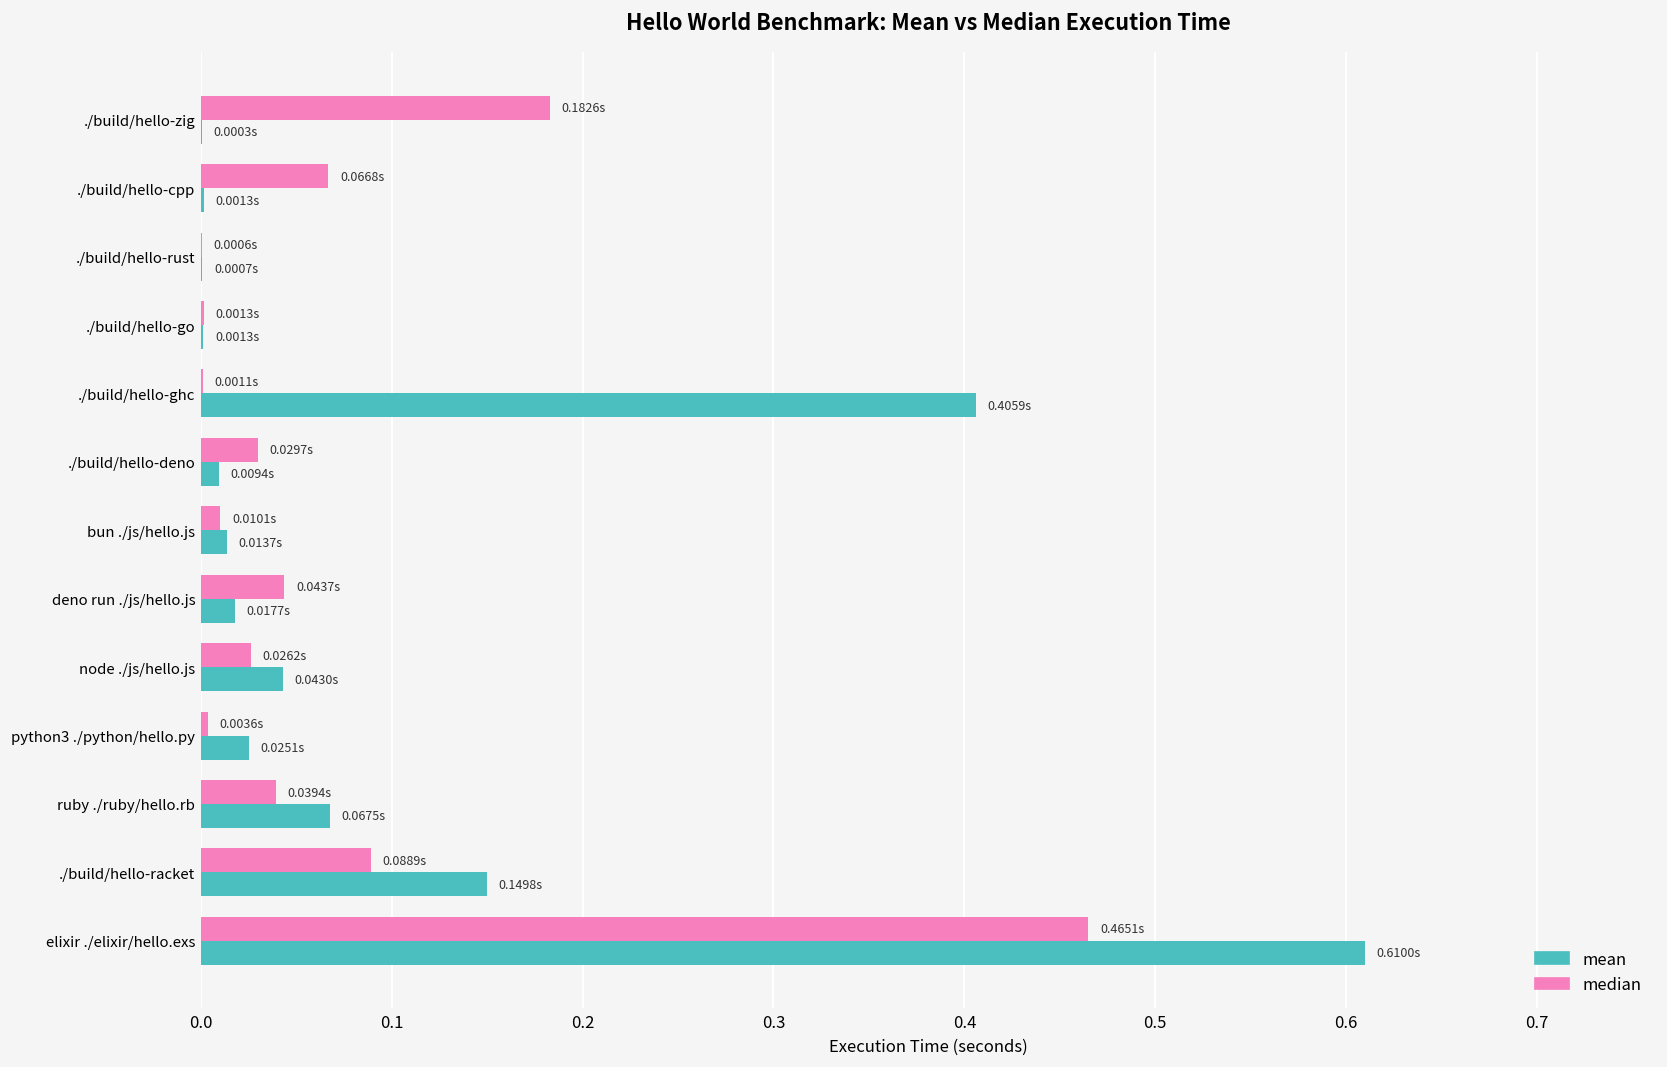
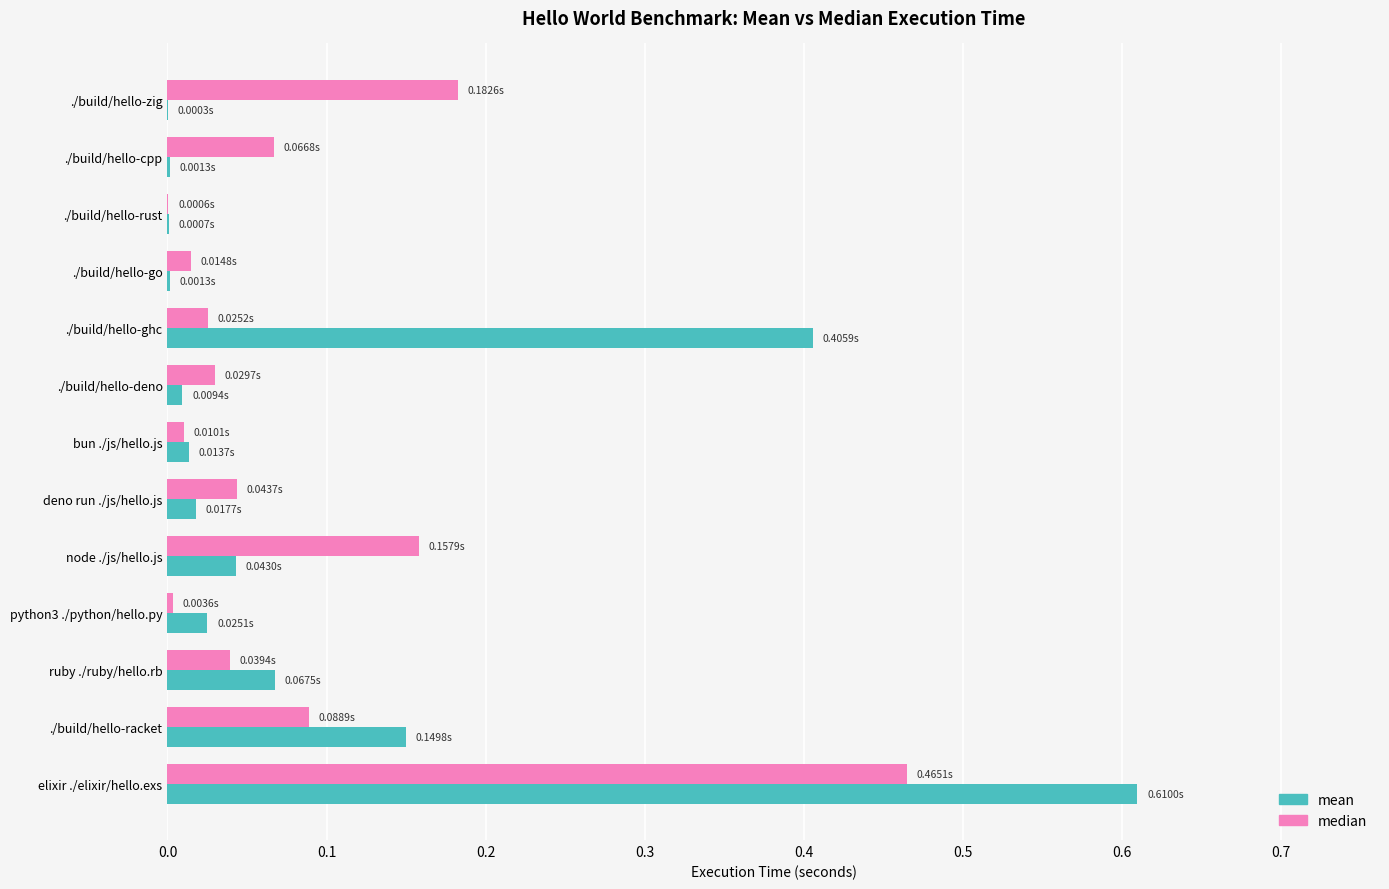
median, ./build/hello-go: 0.0013s -> 0.0148s
median, ./build/hello-ghc: 0.0011s -> 0.0252s
median, node ./js/hello.js: 0.0262s -> 0.1579s
